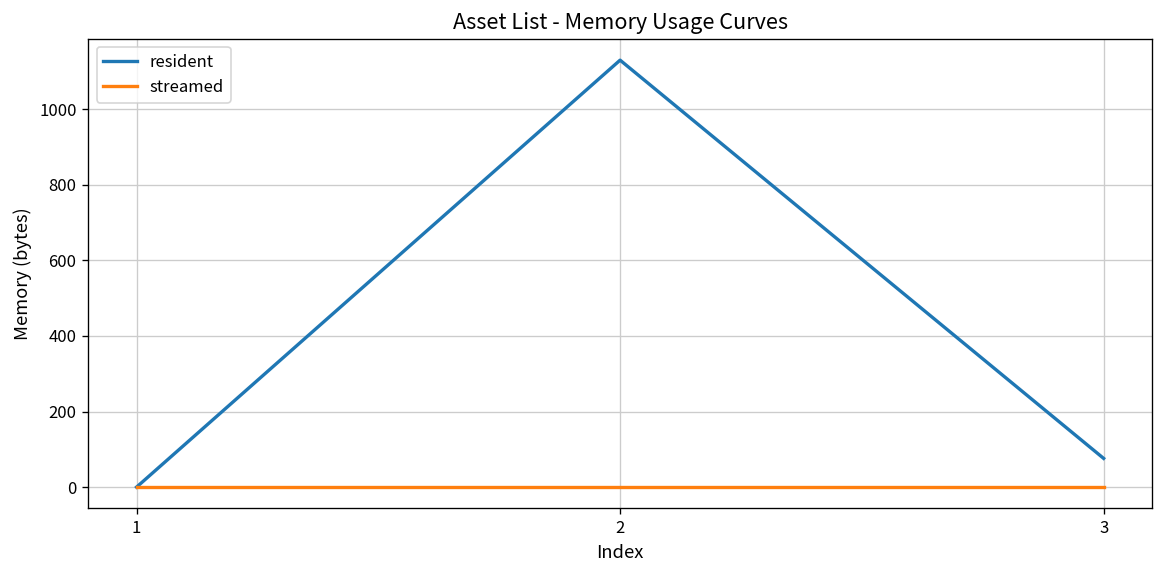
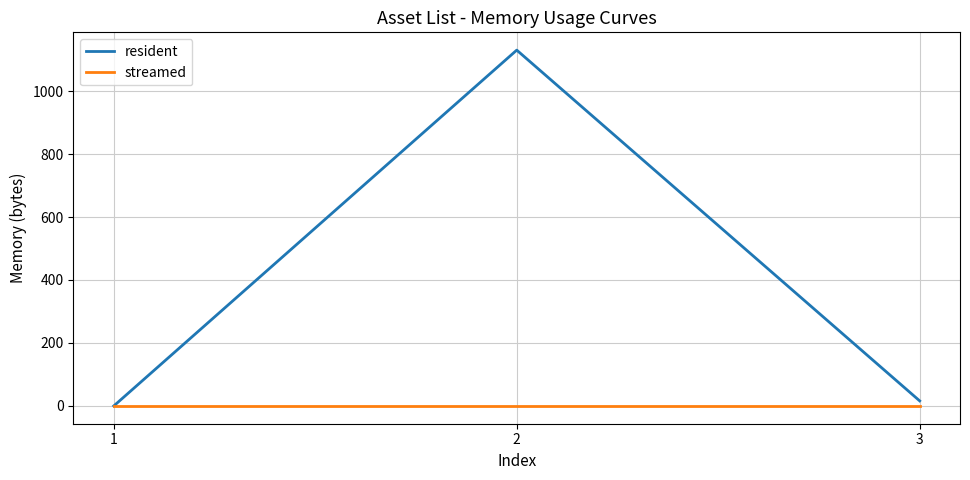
resident, 3: 80 -> 20
